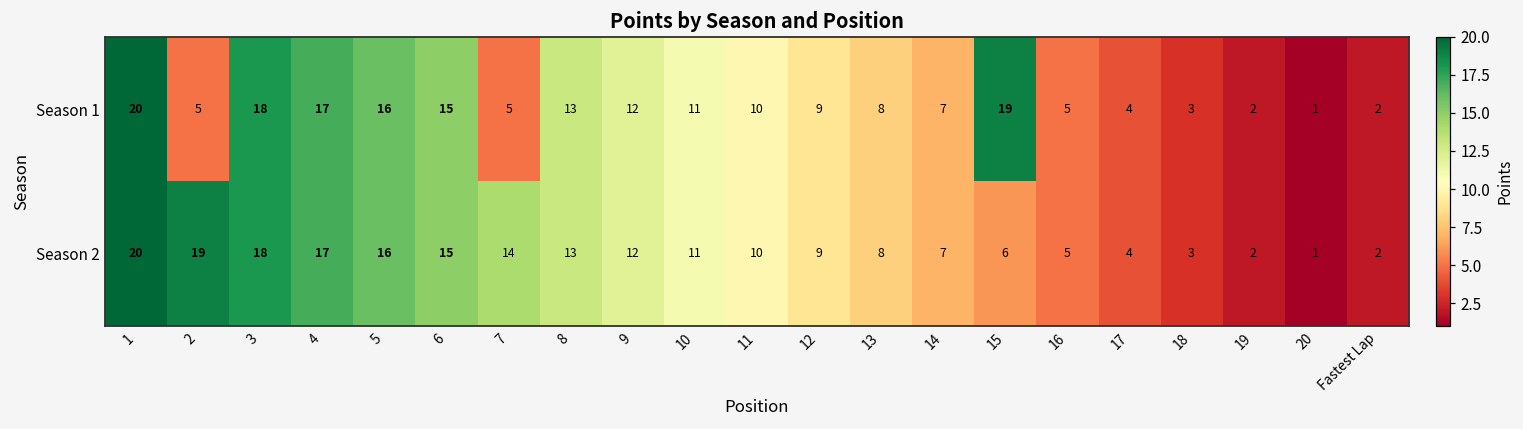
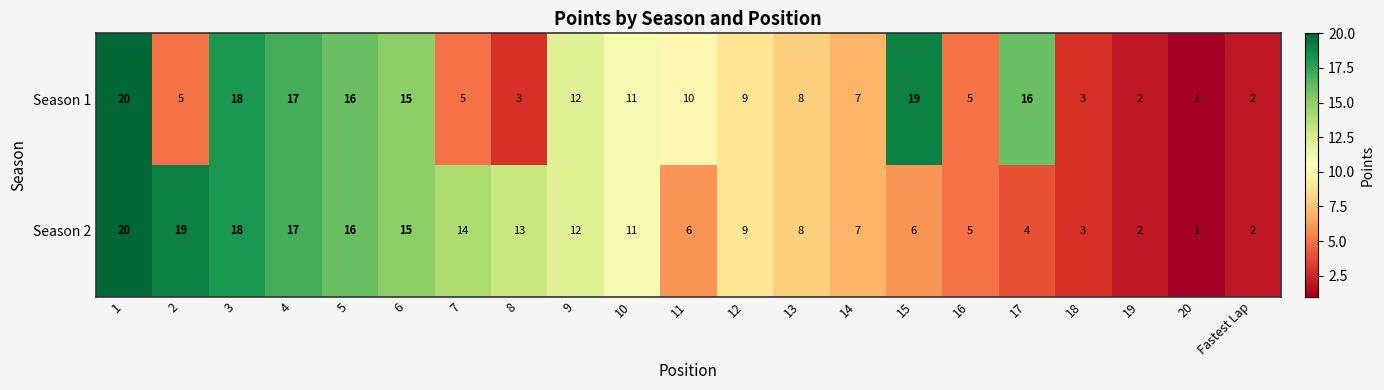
Season 1, 8: 13 -> 3
Season 1, 17: 4 -> 16
Season 2, 11: 10 -> 6
